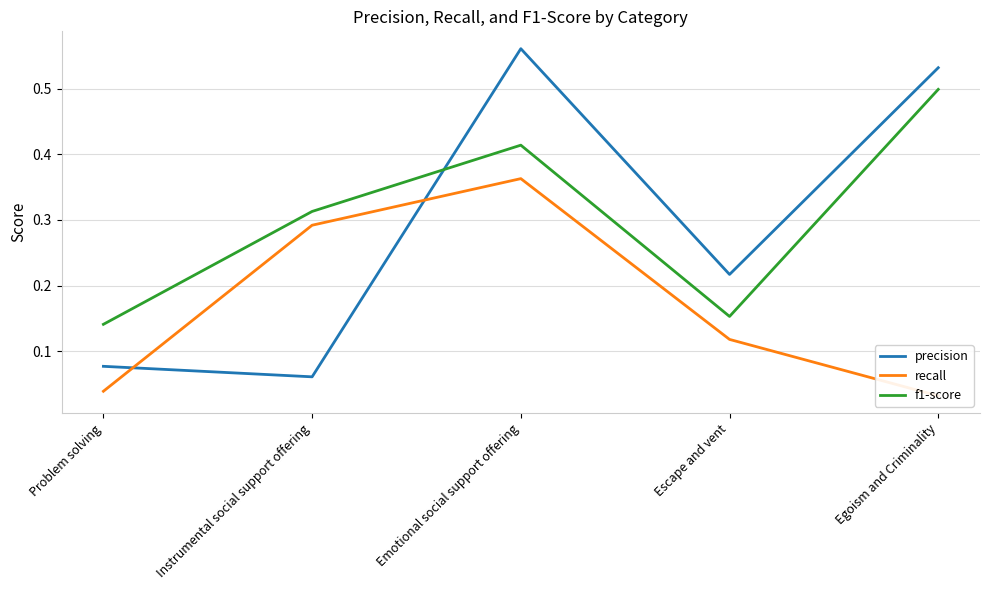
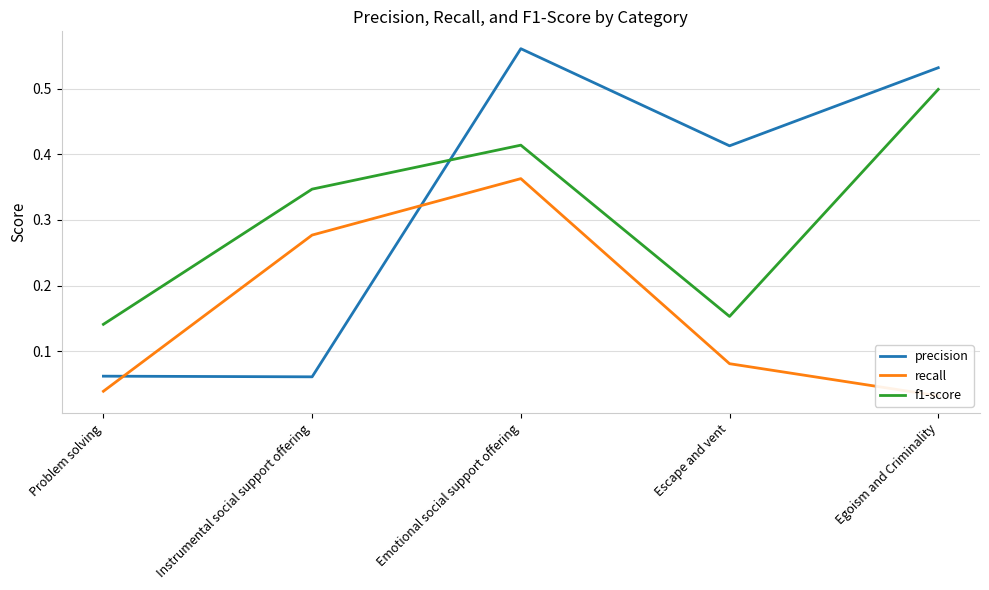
precision, Problem solving: 0.08 -> 0.06
recall, Instrumental social support offering: 0.29 -> 0.28
f1-score, Instrumental social support offering: 0.31 -> 0.35
precision, Escape and vent: 0.22 -> 0.41
recall, Escape and vent: 0.12 -> 0.08
